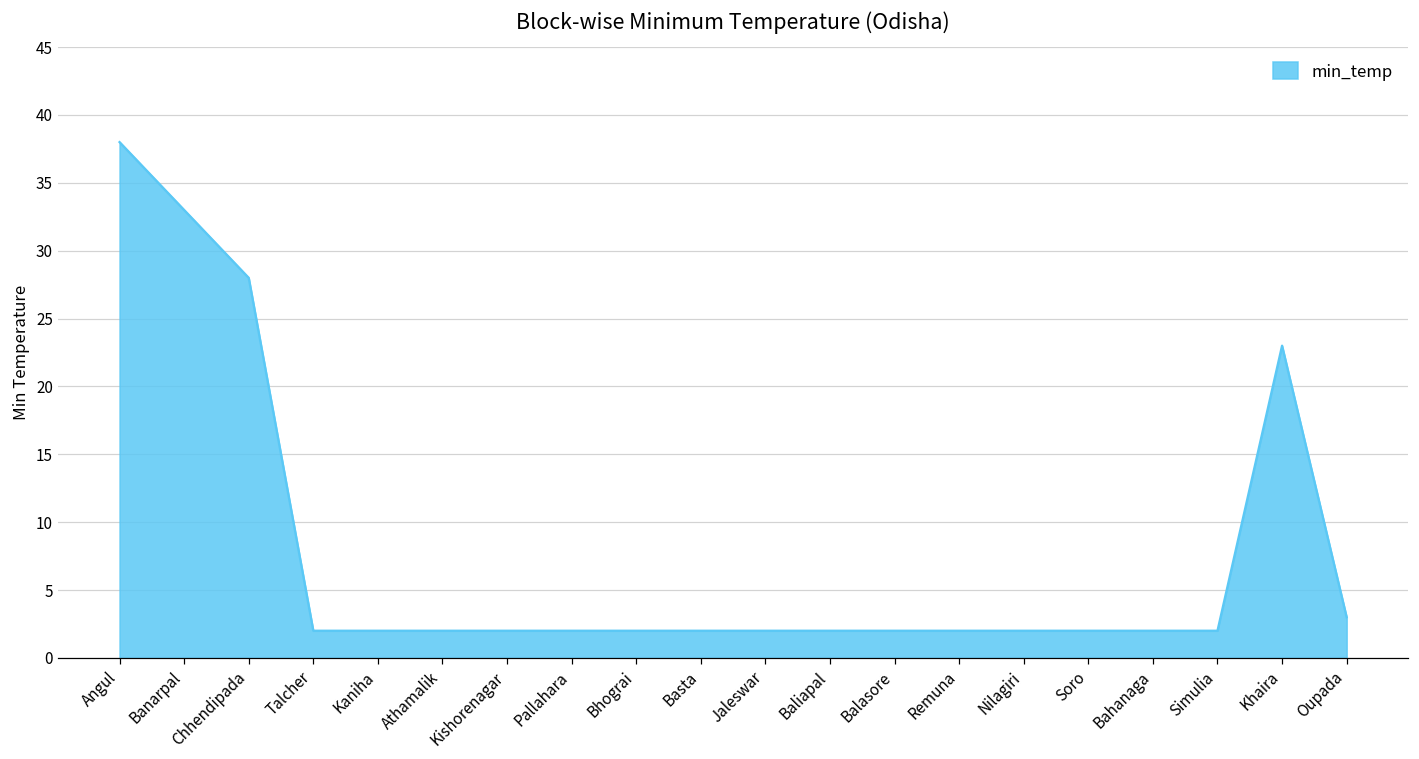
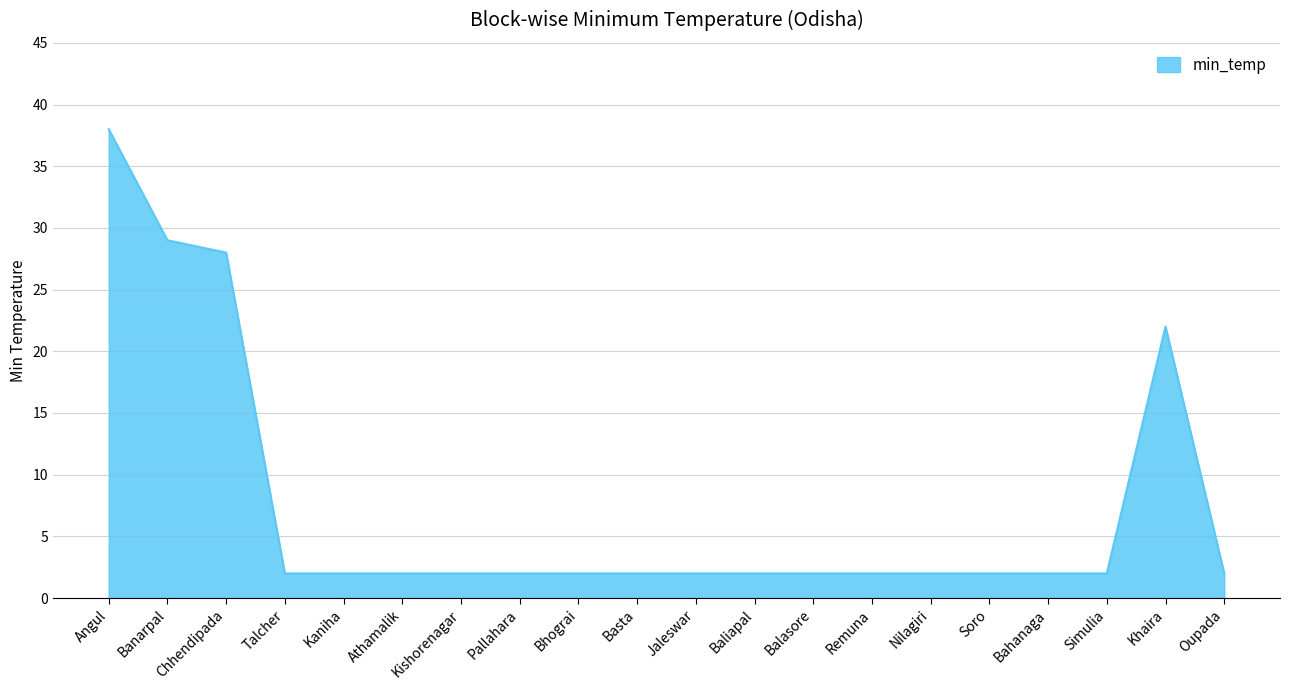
Banarpal: 33 -> 29
Khaira: 23 -> 22
Oupada: 3 -> 2
